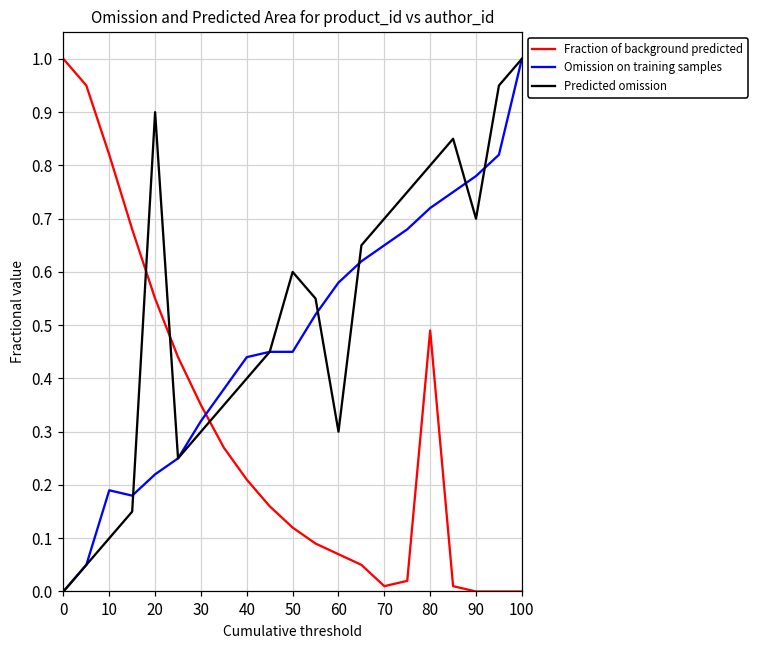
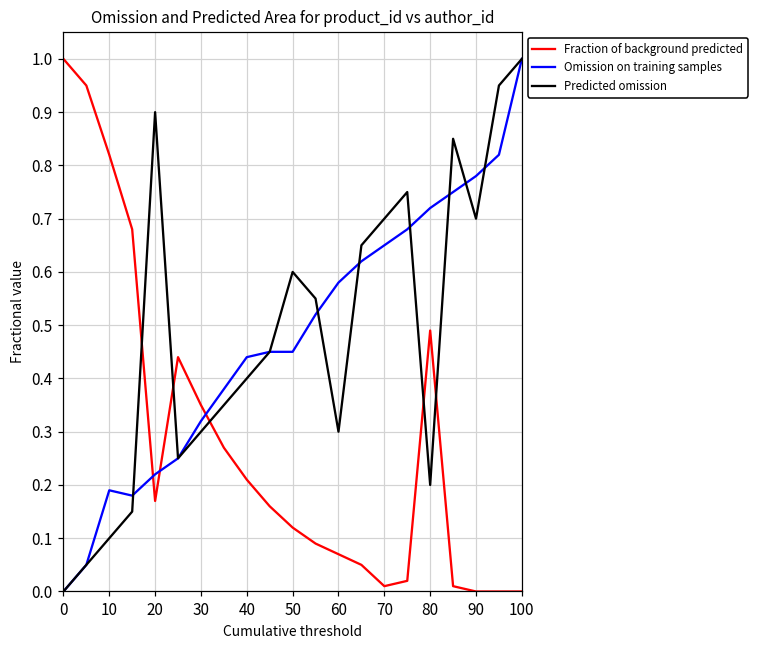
Fraction of background predicted, 20: 0.55 -> 0.17
Predicted omission, 80: 0.8 -> 0.2
